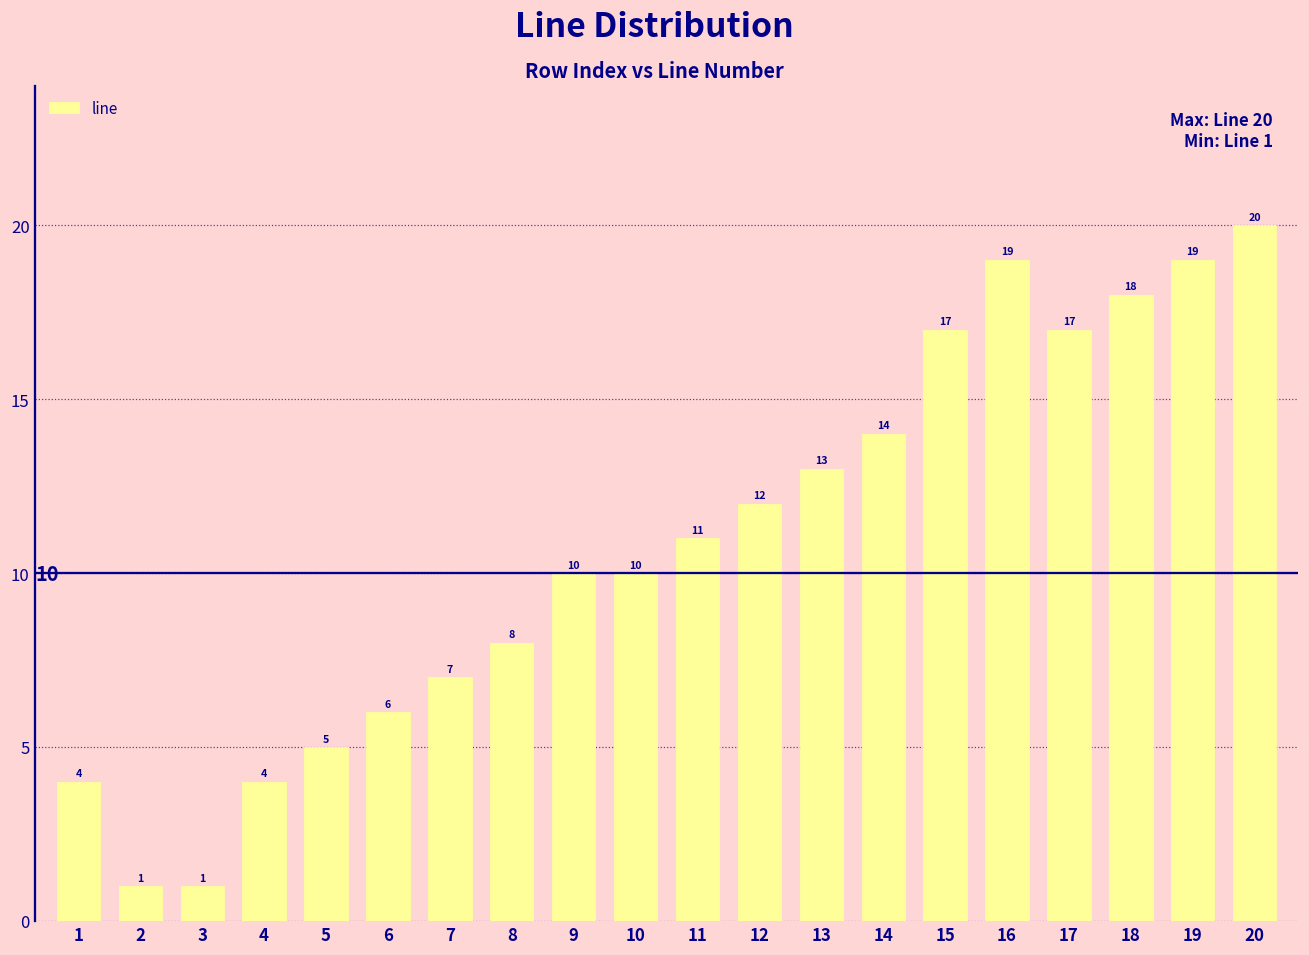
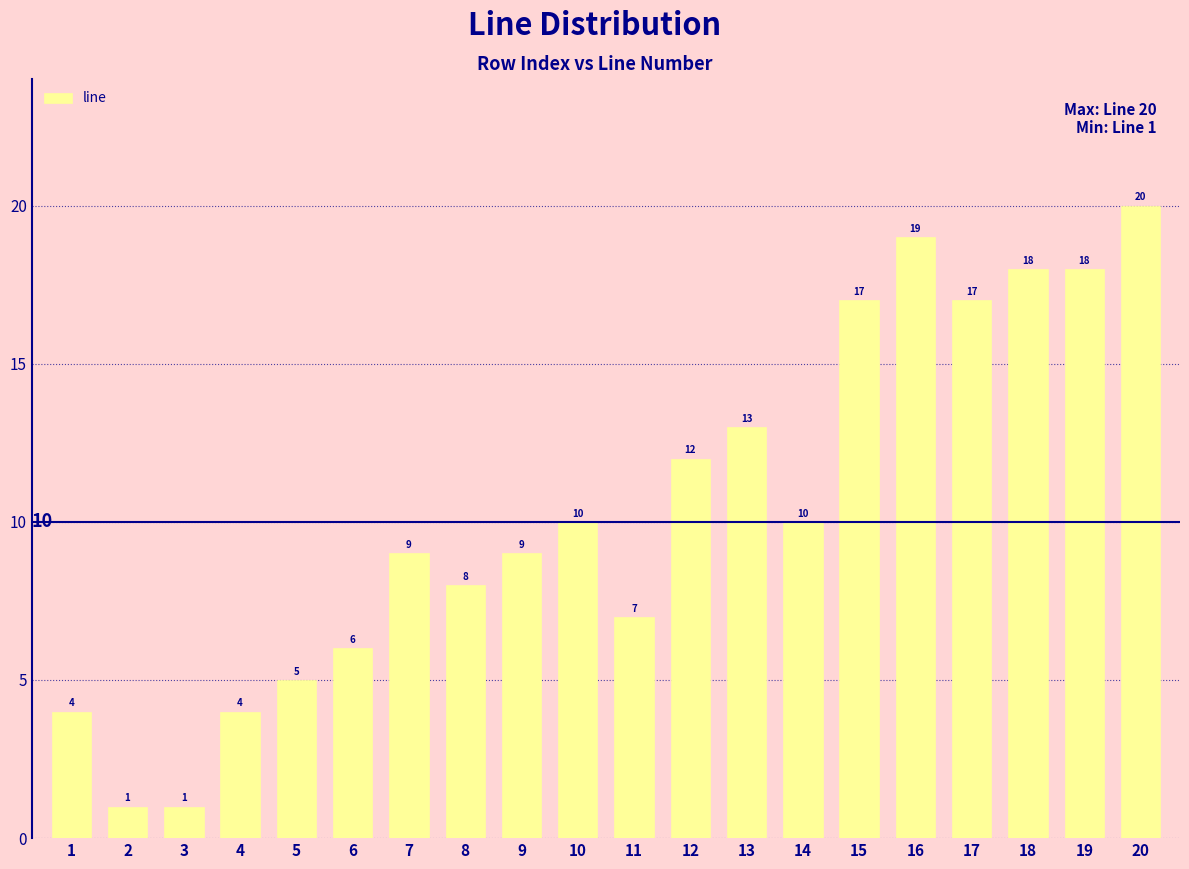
7: 7 -> 9
9: 10 -> 9
11: 11 -> 7
14: 14 -> 10
19: 19 -> 18
